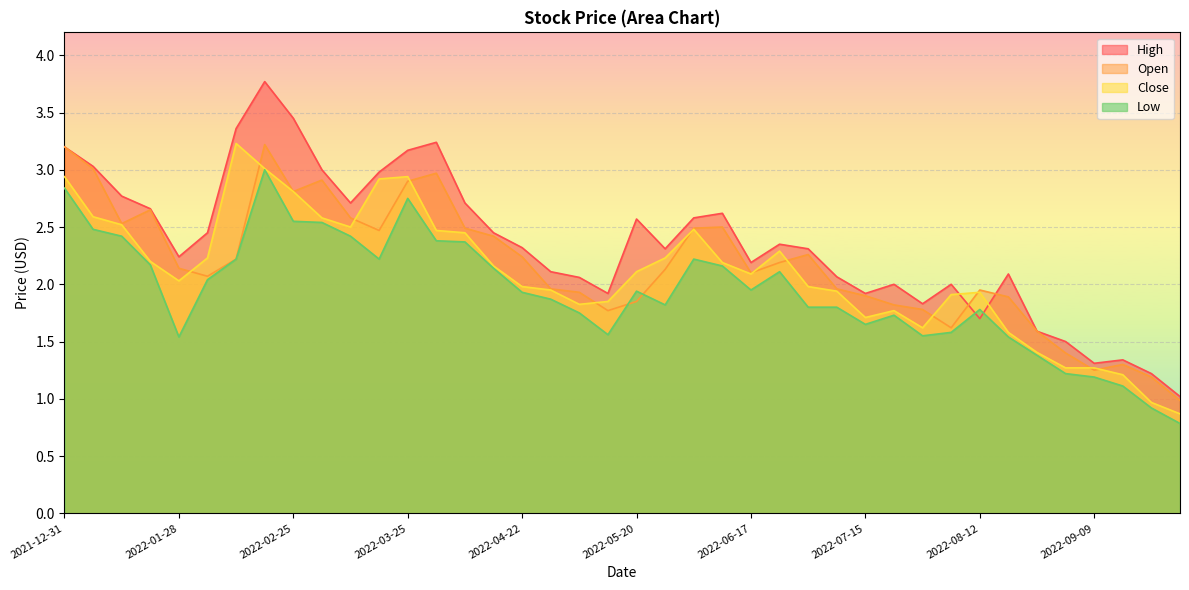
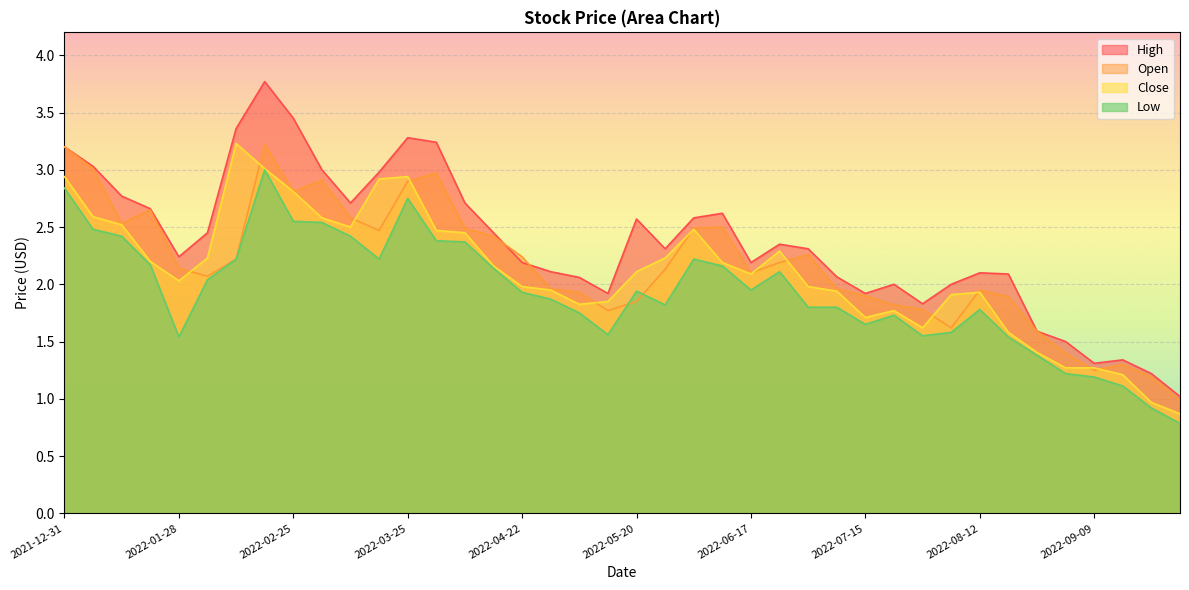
High, 2022-03-25: 3.17 -> 3.28
High, 2022-04-22: 2.32 -> 2.19
High, 2022-08-12: 1.7 -> 2.1
